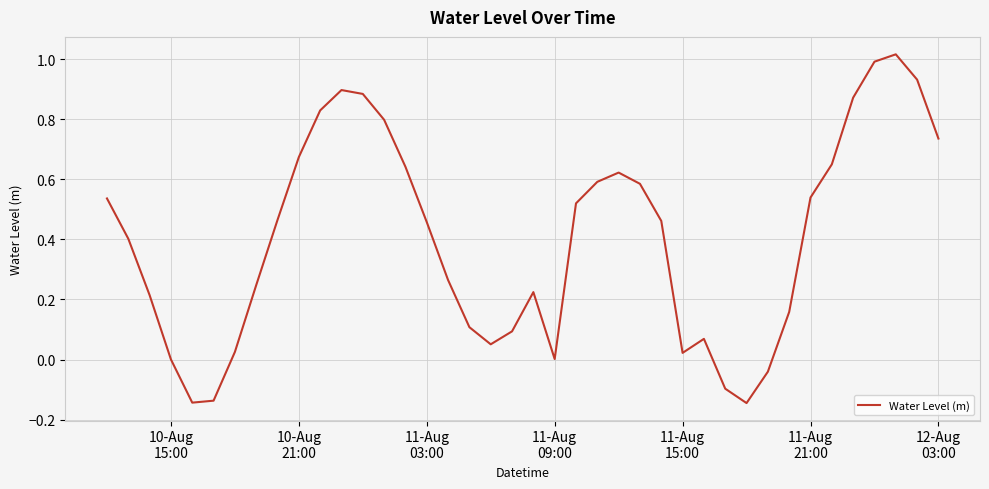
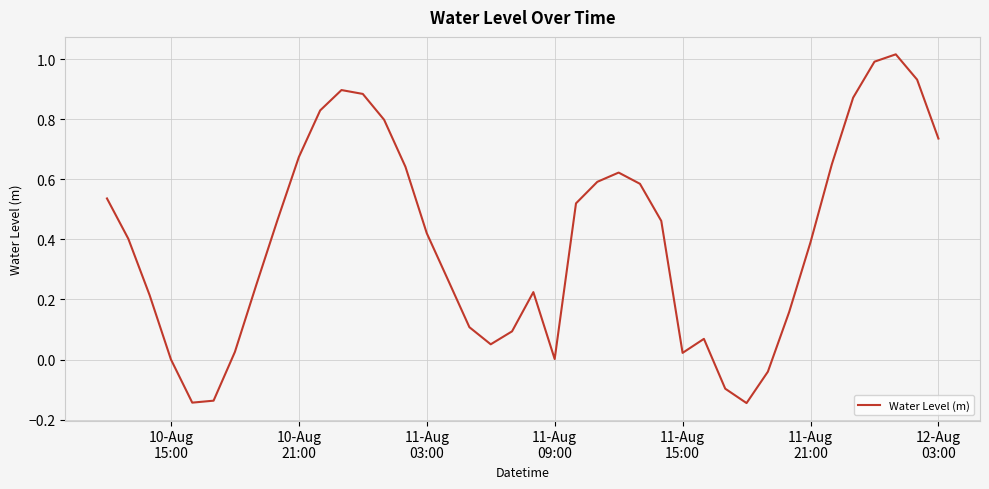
11-Aug 03:00: 0.46 -> 0.42
11-Aug 21:00: 0.54 -> 0.39
